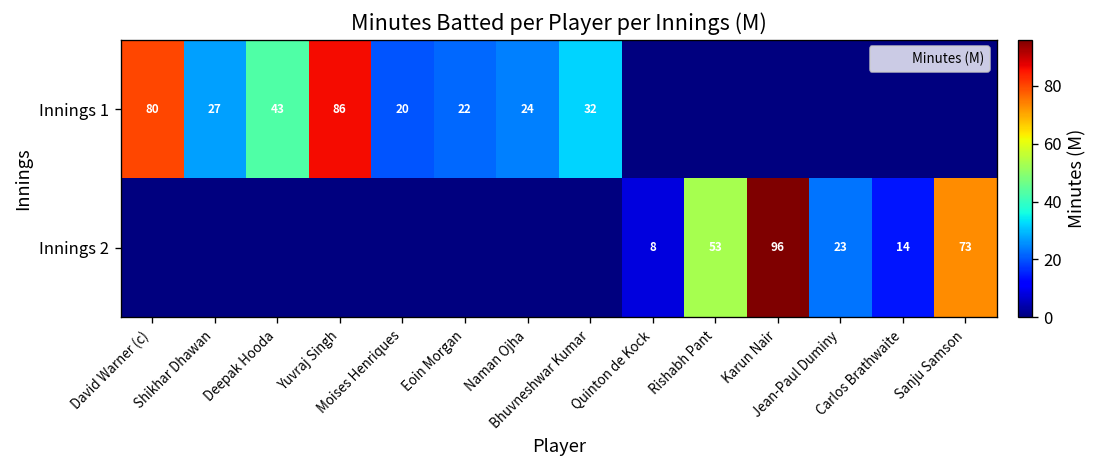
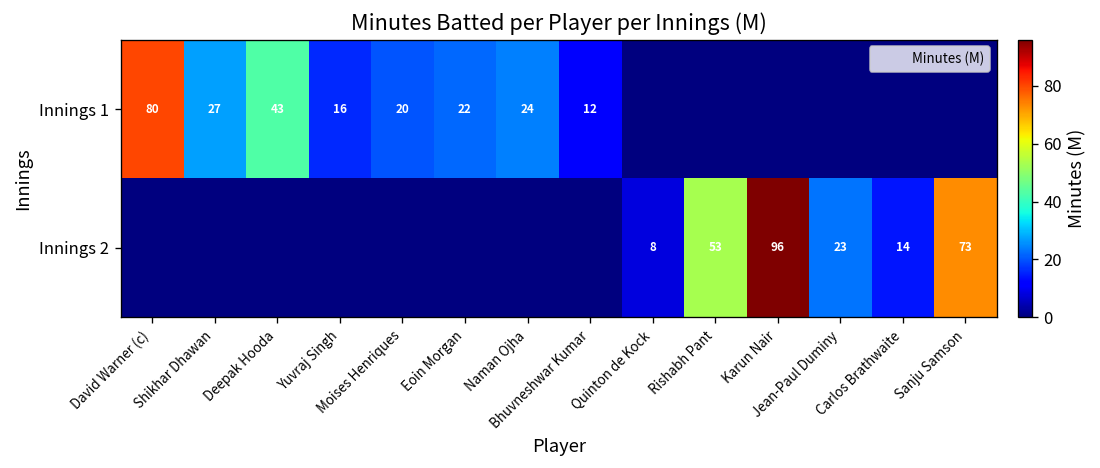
Innings 1, Yuvraj Singh: 86 -> 16
Innings 1, Bhuvneshwar Kumar: 32 -> 12
